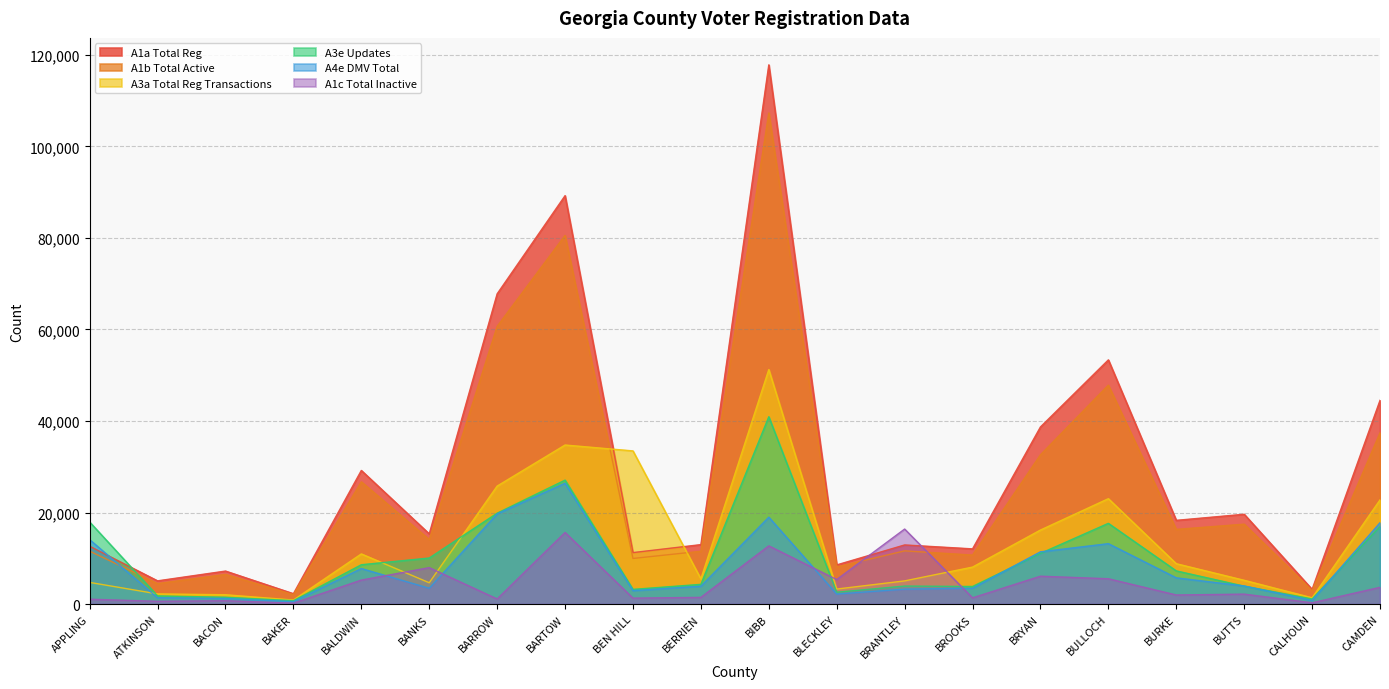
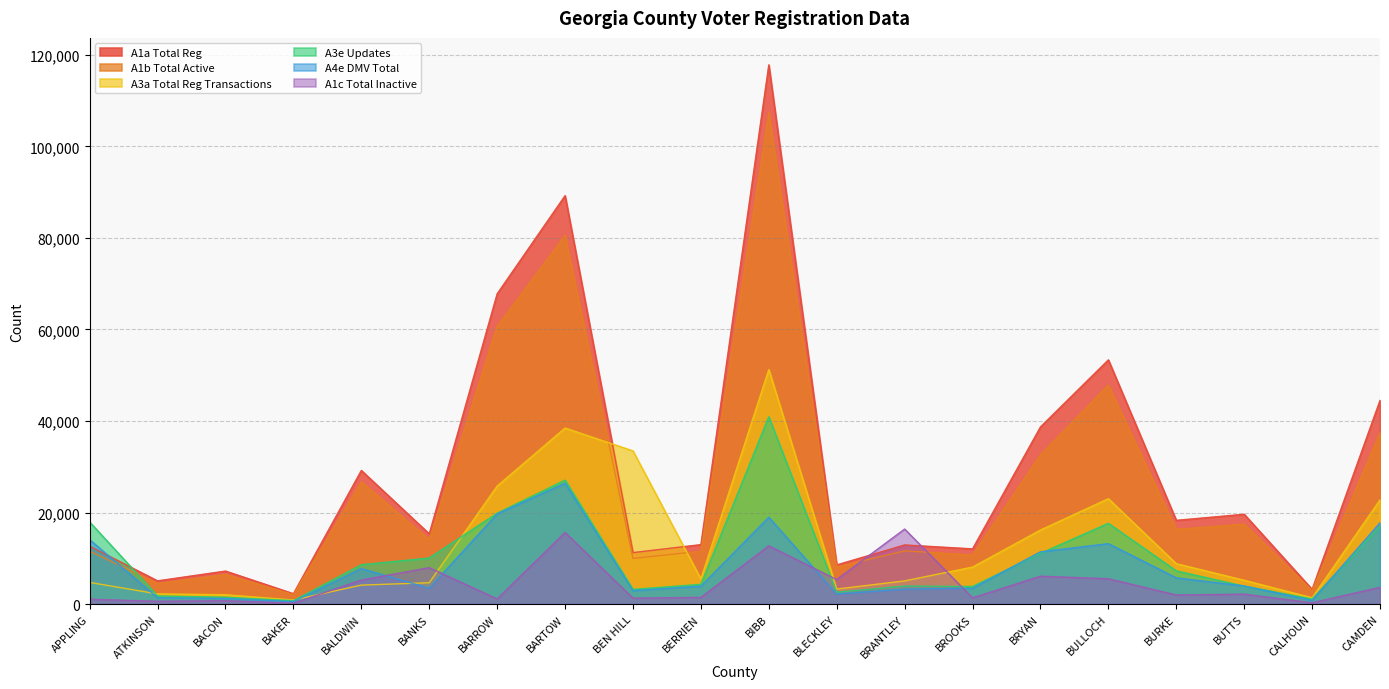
A3a Total Reg Transactions, BALDWIN: 11,000 -> 4,000
A3a Total Reg Transactions, BARTOW: 35,000 -> 38,000
